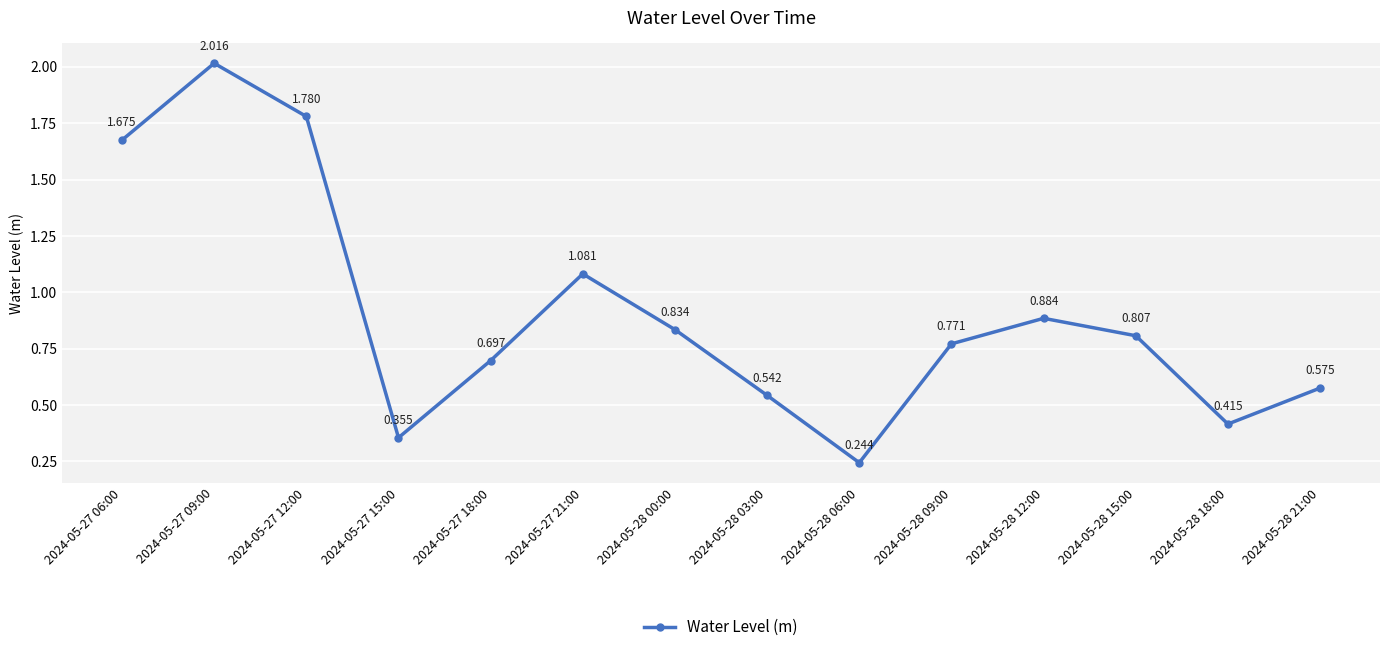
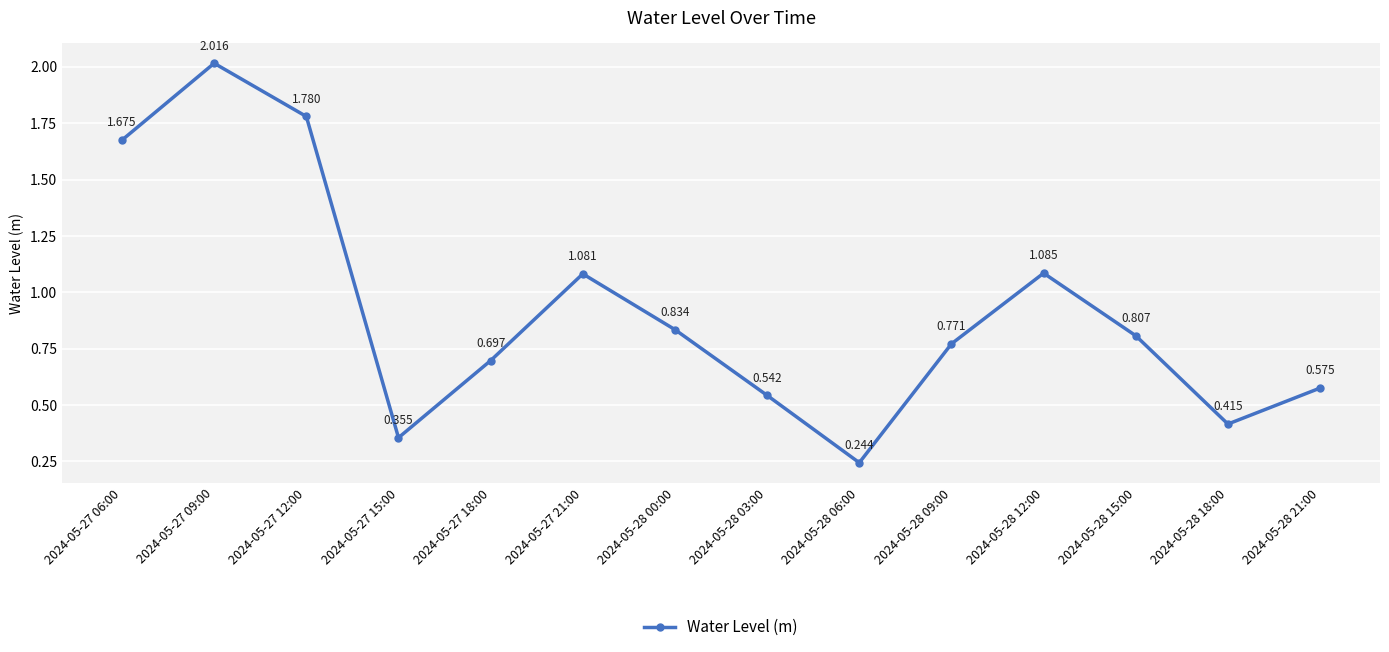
2024-05-28 12:00: 0.884 -> 1.085
